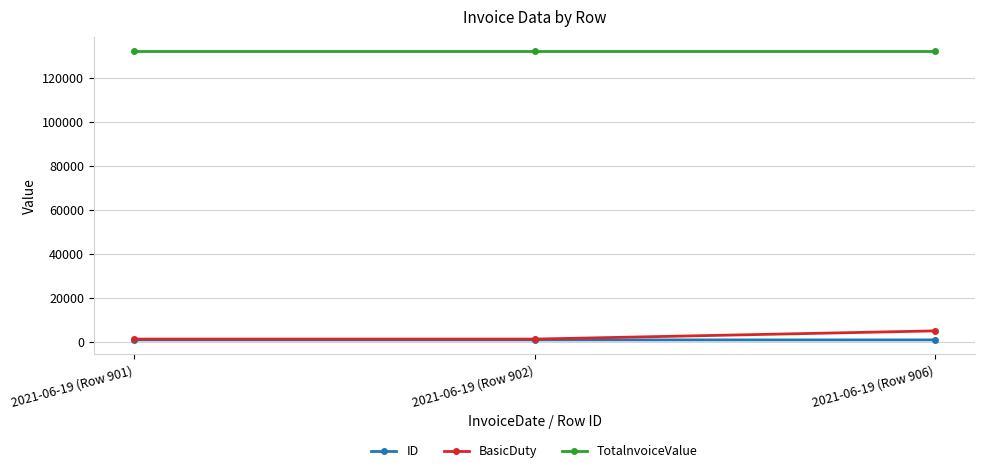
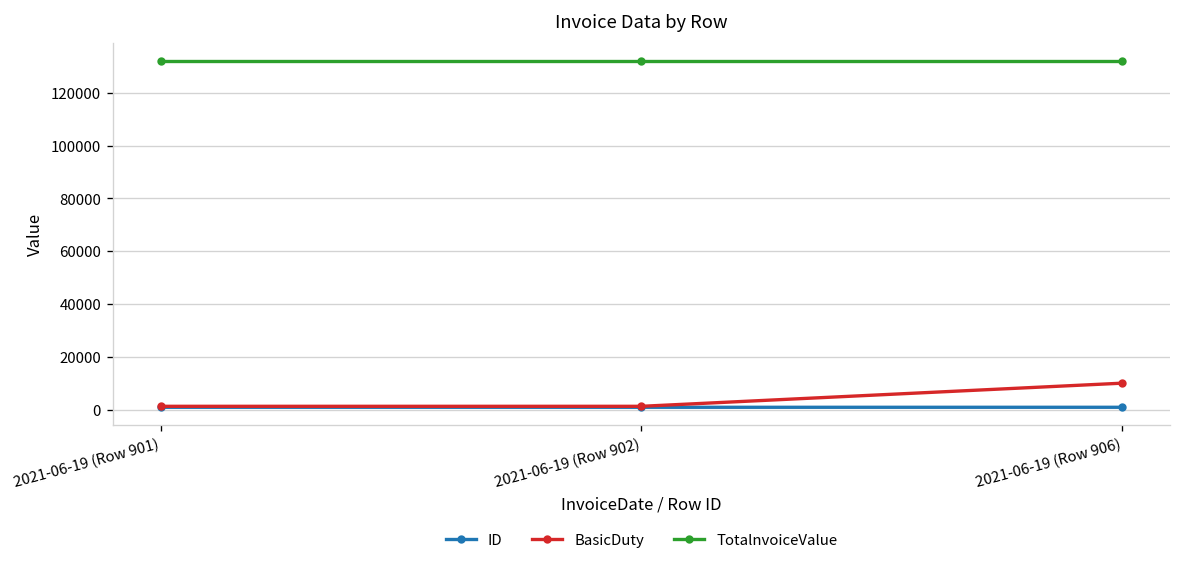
BasicDuty, 2021-06-19 (Row 906): 5000 -> 10000
